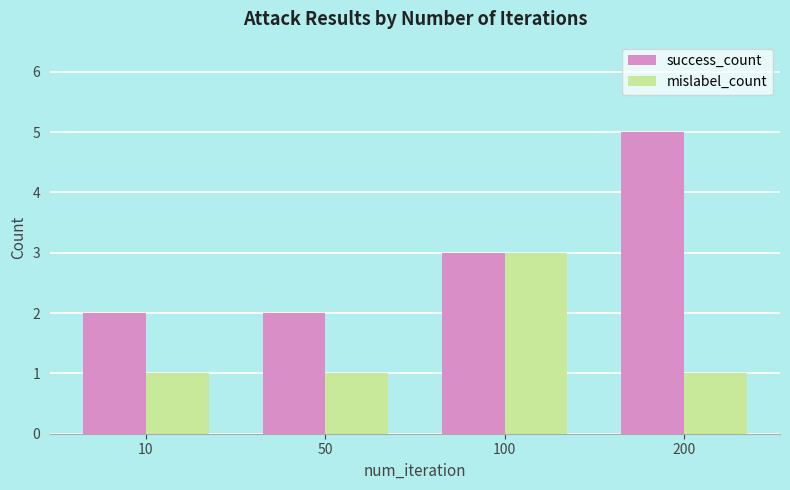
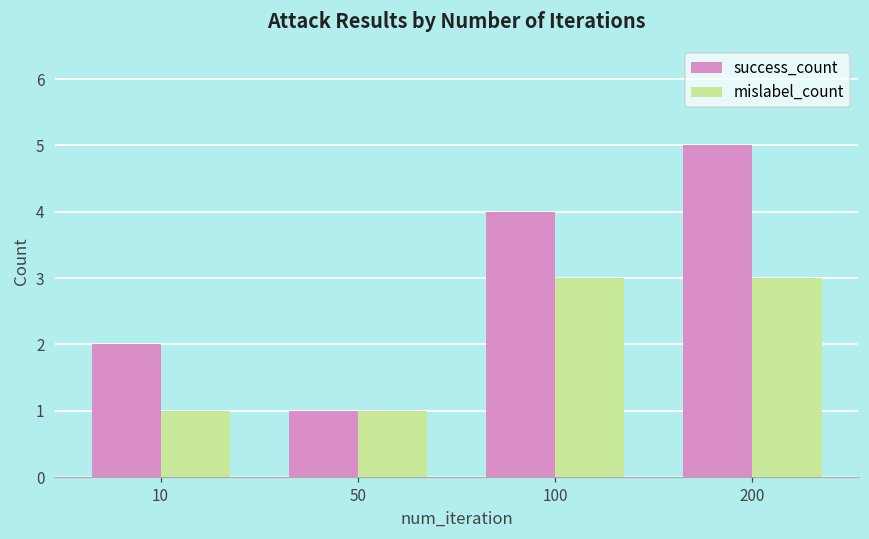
success_count, 50: 2 -> 1
success_count, 100: 3 -> 4
mislabel_count, 200: 1 -> 3
